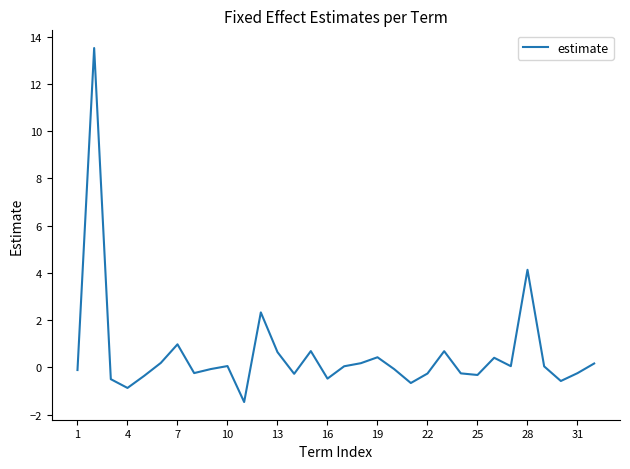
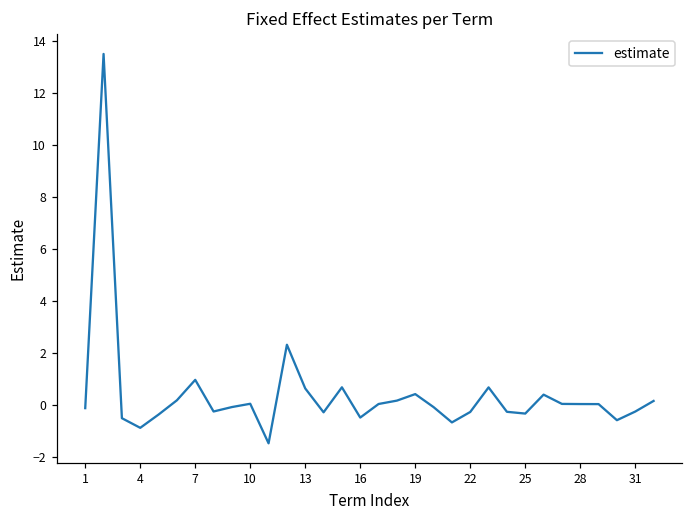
28: 4.1 -> 0.0
